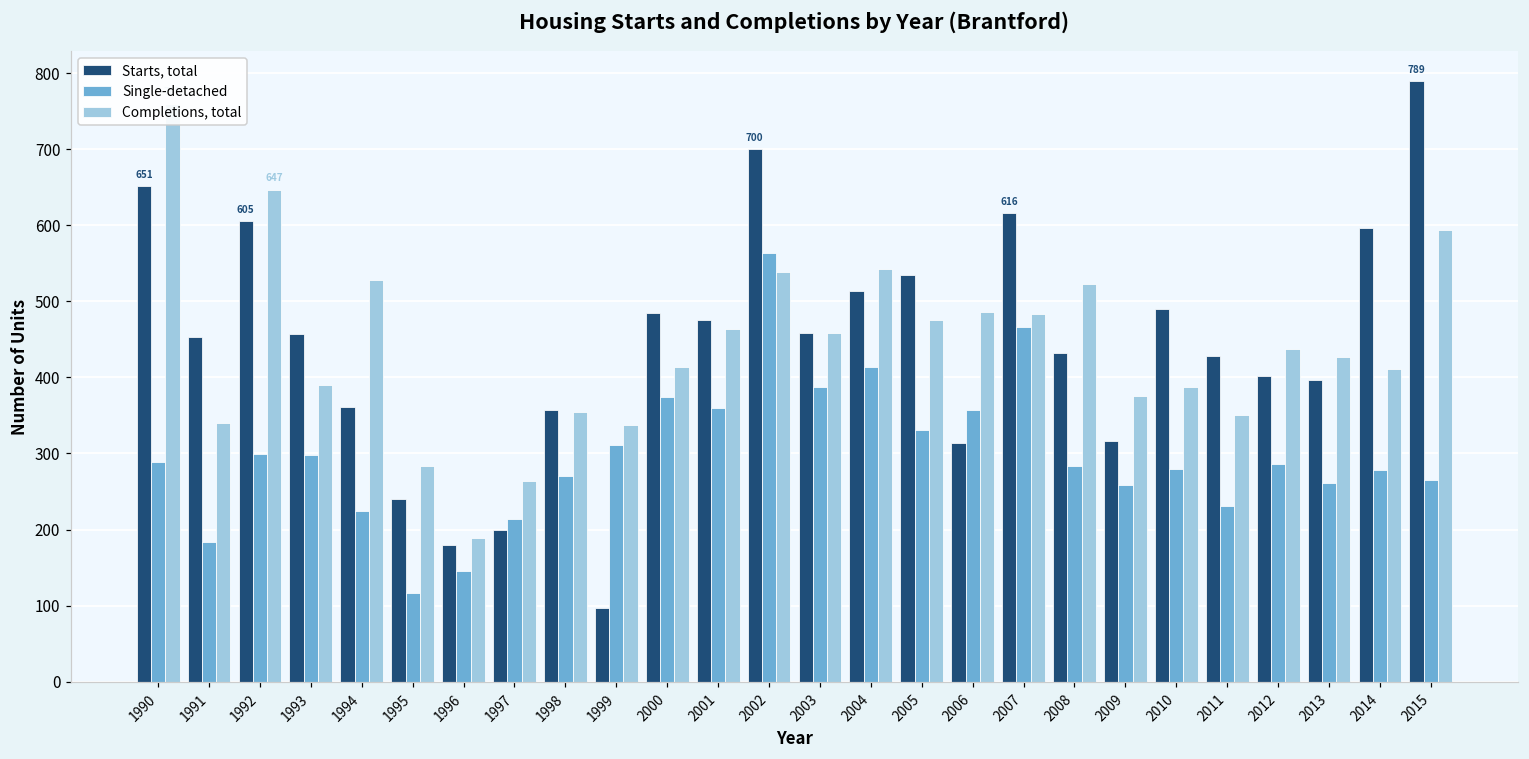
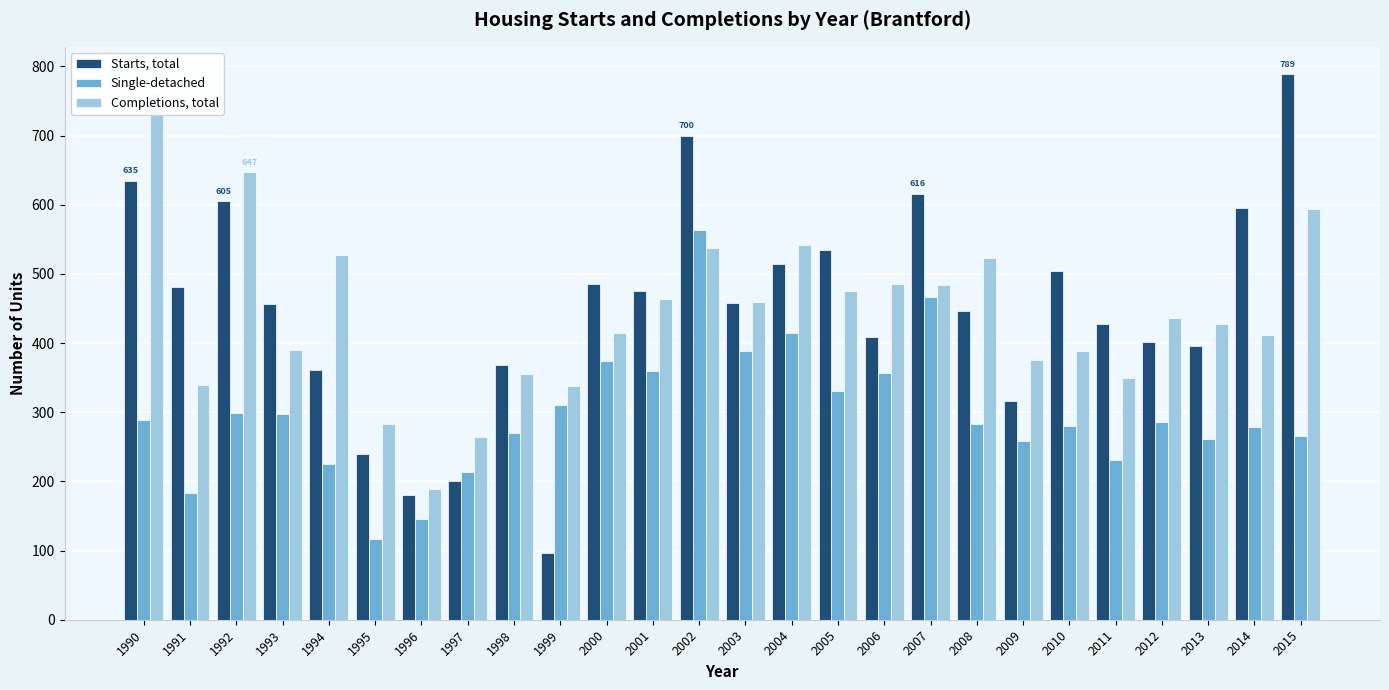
Starts, total, 1990: 651 -> 635
Starts, total, 1991: 450 -> 480
Starts, total, 1998: 360 -> 370
Starts, total, 2006: 310 -> 410
Starts, total, 2008: 430 -> 450
Starts, total, 2010: 490 -> 500
